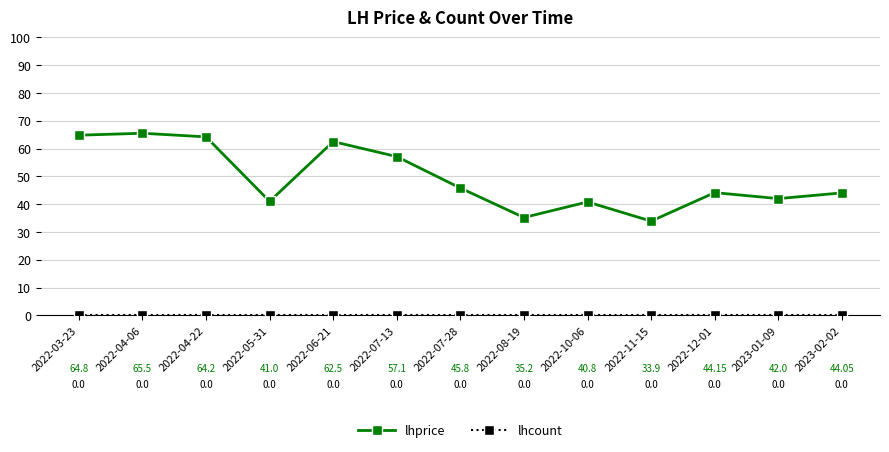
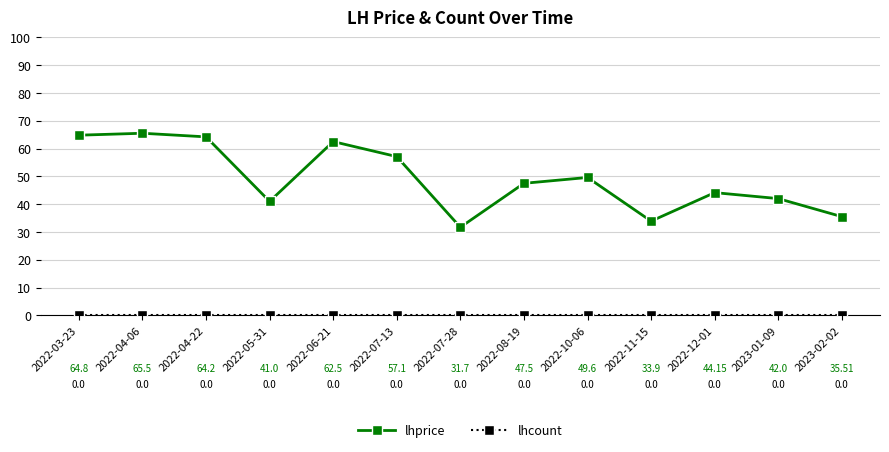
lhprice, 2022-07-28: 45.8 -> 31.7
lhprice, 2022-08-19: 35.2 -> 47.5
lhprice, 2022-10-06: 40.8 -> 49.6
lhprice, 2023-02-02: 44.05 -> 35.51
